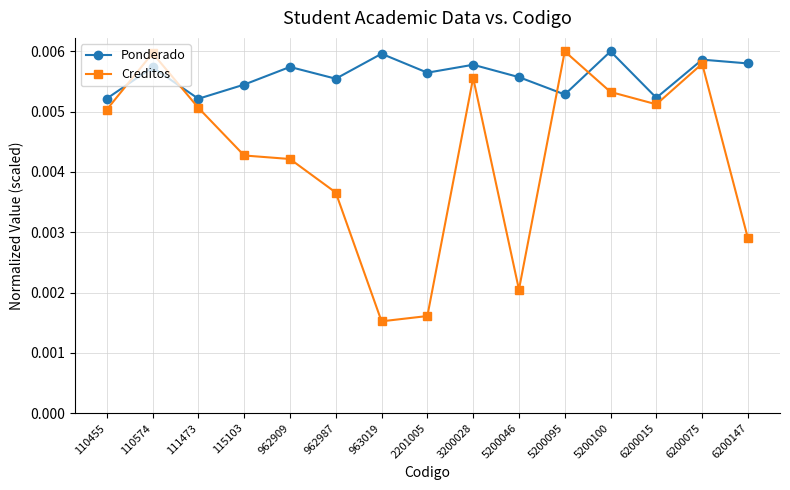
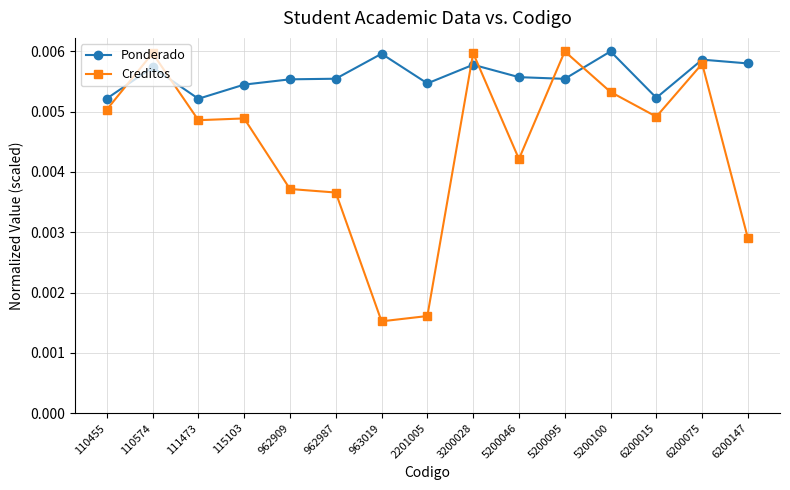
Creditos, 111473: 0.0051 -> 0.0049
Creditos, 115103: 0.0043 -> 0.0049
Ponderado, 962909: 0.0057 -> 0.0055
Creditos, 962909: 0.0042 -> 0.0037
Ponderado, 2201005: 0.0056 -> 0.0055
Creditos, 3200028: 0.0056 -> 0.0060
Creditos, 5200046: 0.0020 -> 0.0042
Ponderado, 5200095: 0.0053 -> 0.0055
Creditos, 6200015: 0.0051 -> 0.0049
